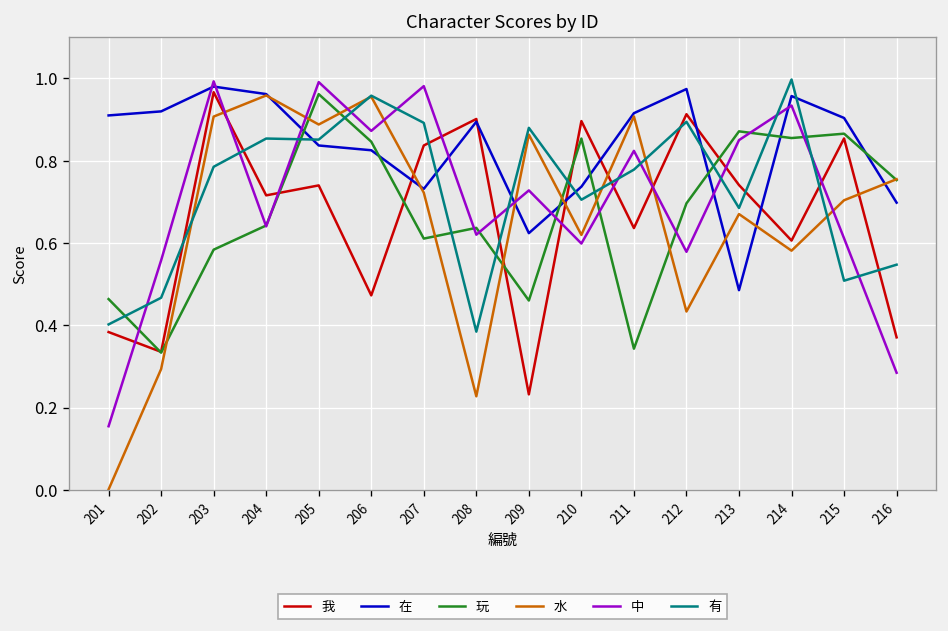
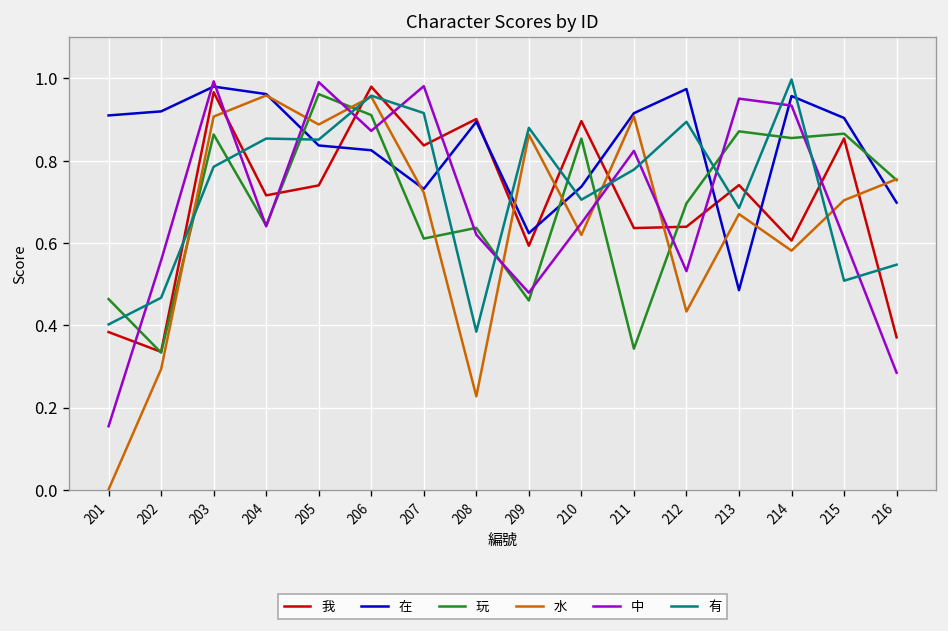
玩, 203: 0.58 -> 0.86
我, 206: 0.47 -> 0.98
玩, 206: 0.85 -> 0.91
有, 207: 0.89 -> 0.92
我, 209: 0.23 -> 0.59
中, 209: 0.73 -> 0.48
中, 210: 0.60 -> 0.65
我, 212: 0.91 -> 0.64
中, 212: 0.58 -> 0.53
中, 213: 0.85 -> 0.95
